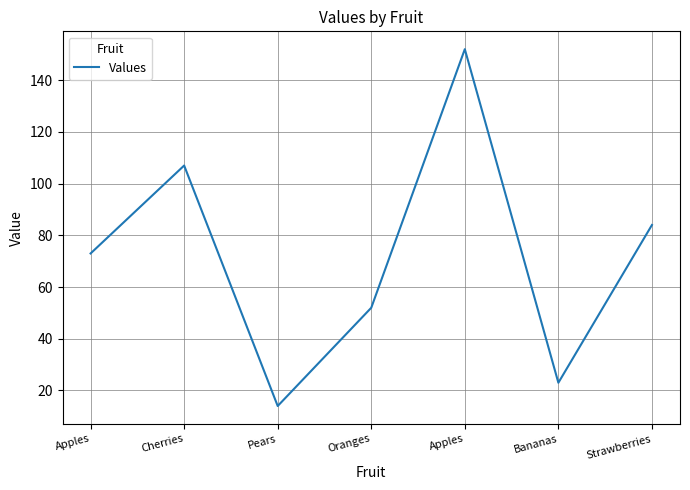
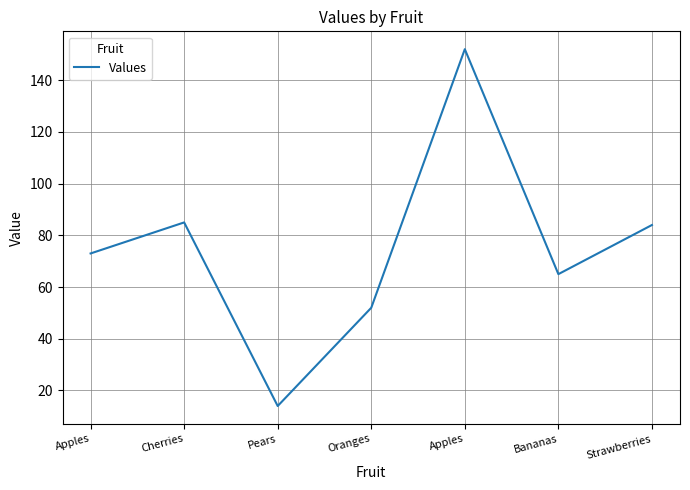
Cherries: 107 -> 85
Bananas: 23 -> 65
